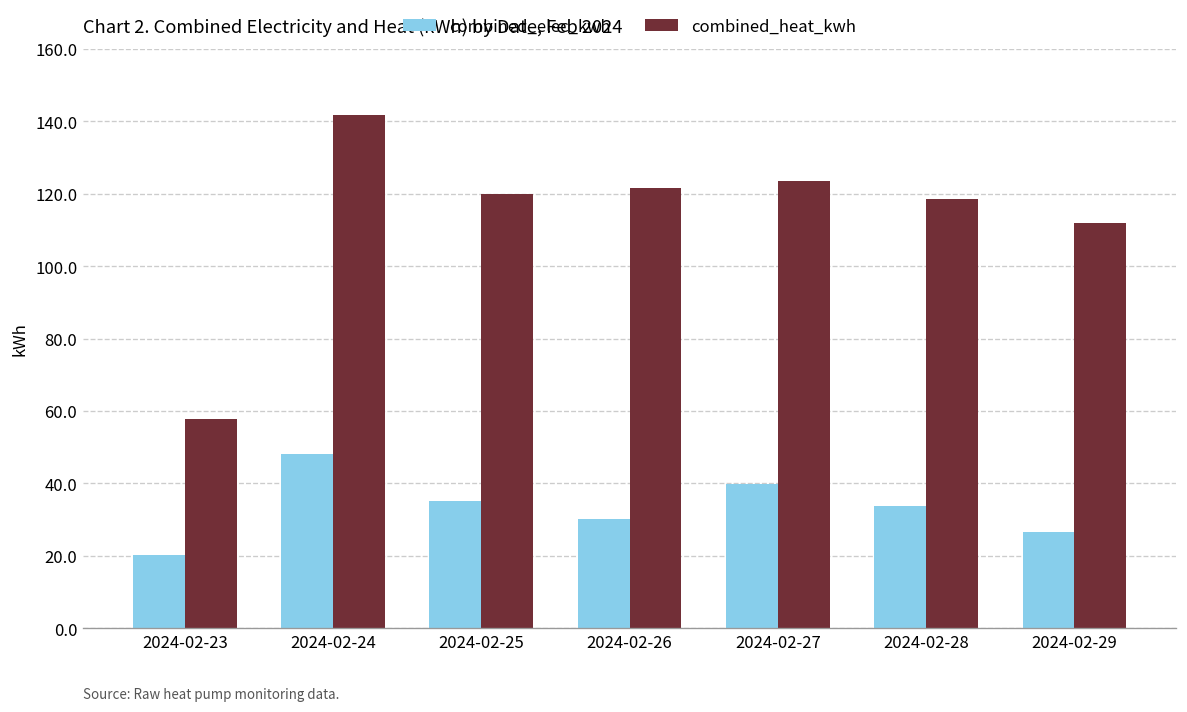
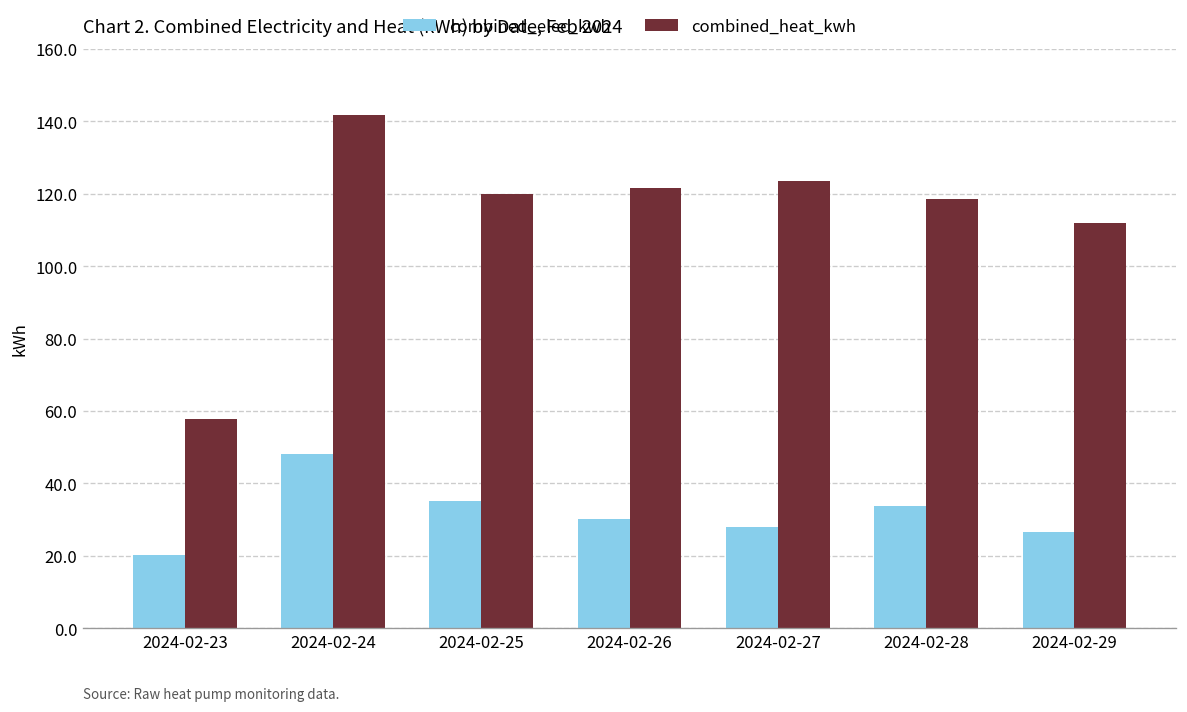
combined_elec_kwh, 2024-02-27: 40 -> 28
